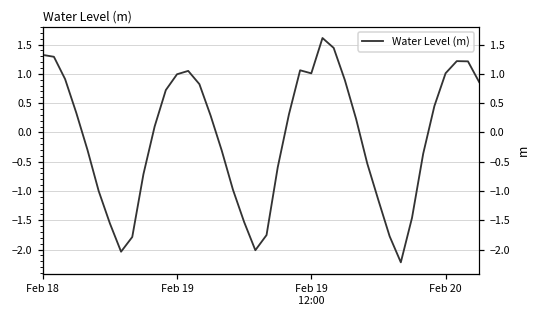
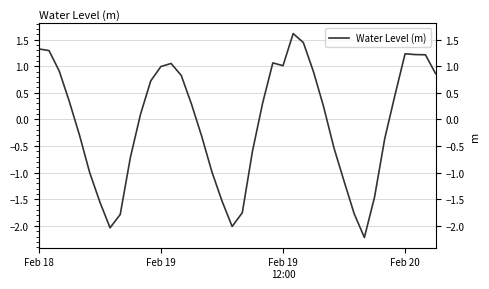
Feb 20: 1.0 -> 1.2
